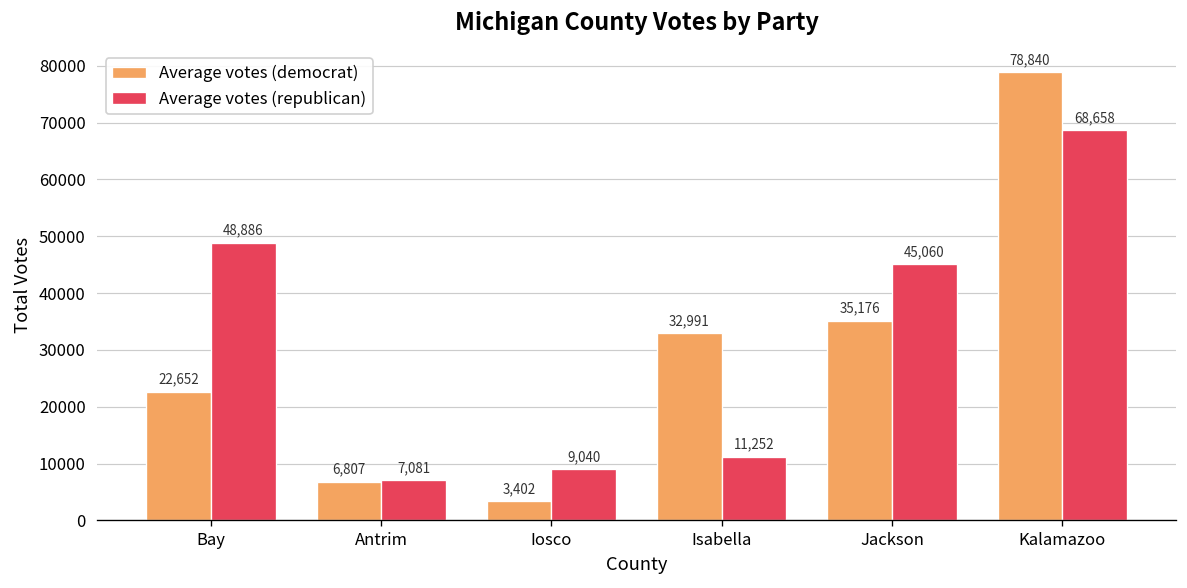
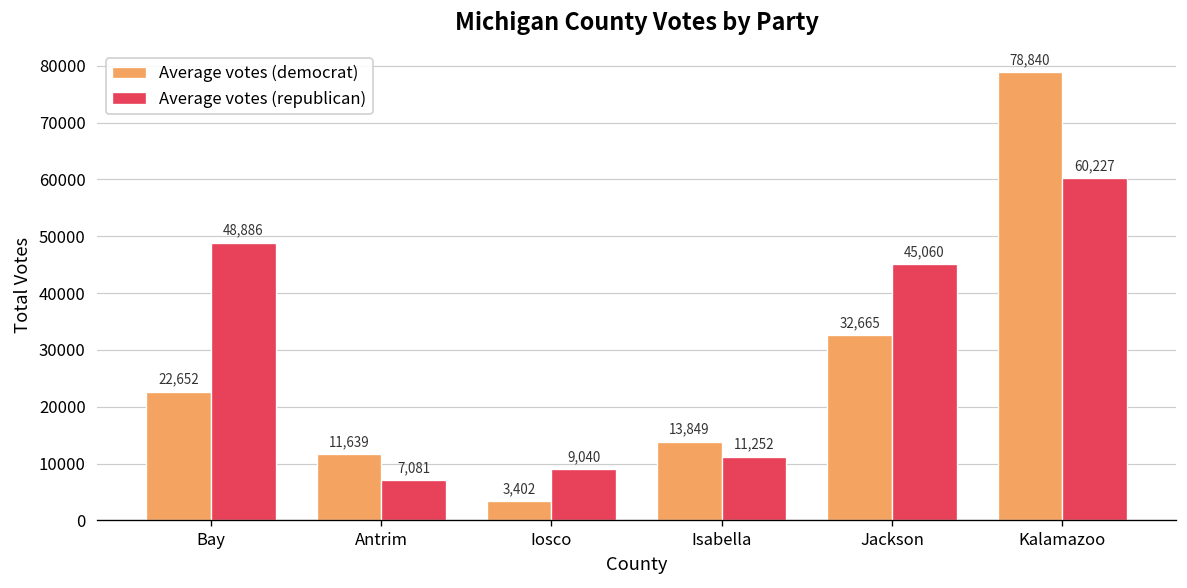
Average votes (democrat), Antrim: 6,807 -> 11,639
Average votes (democrat), Isabella: 32,991 -> 13,849
Average votes (democrat), Jackson: 35,176 -> 32,665
Average votes (republican), Kalamazoo: 68,658 -> 60,227
